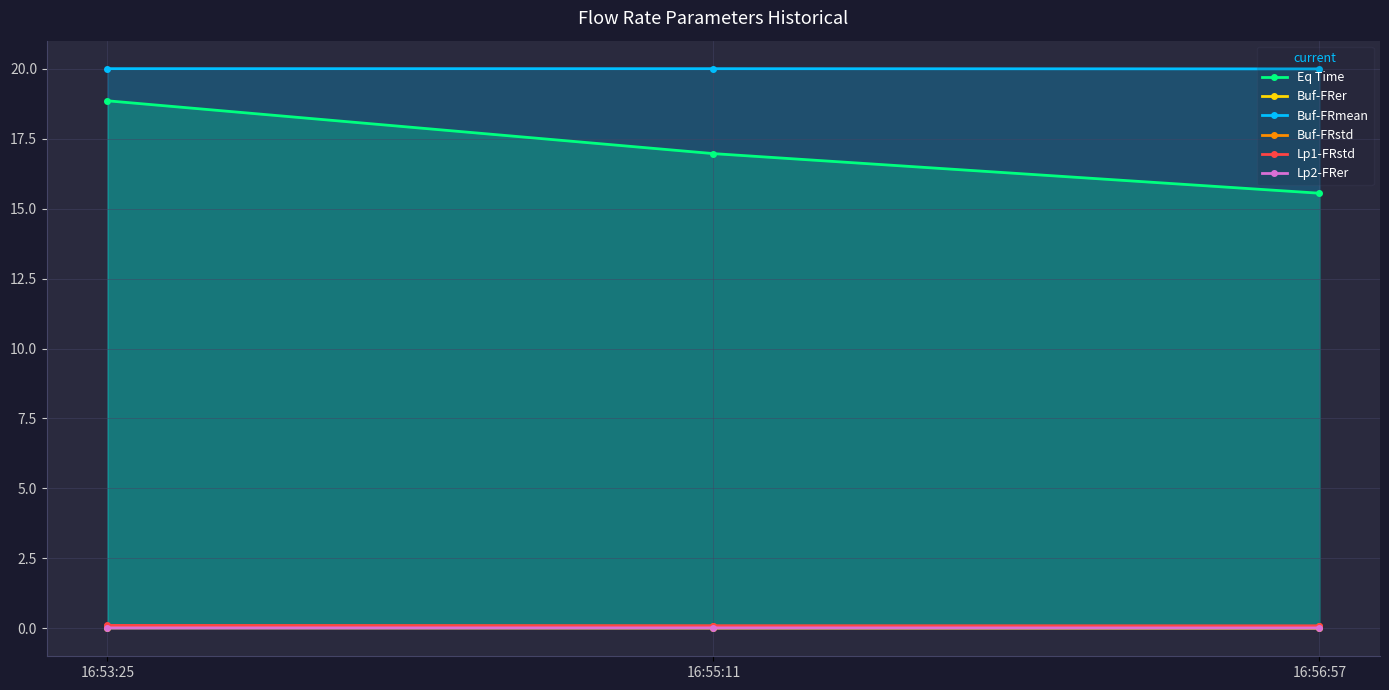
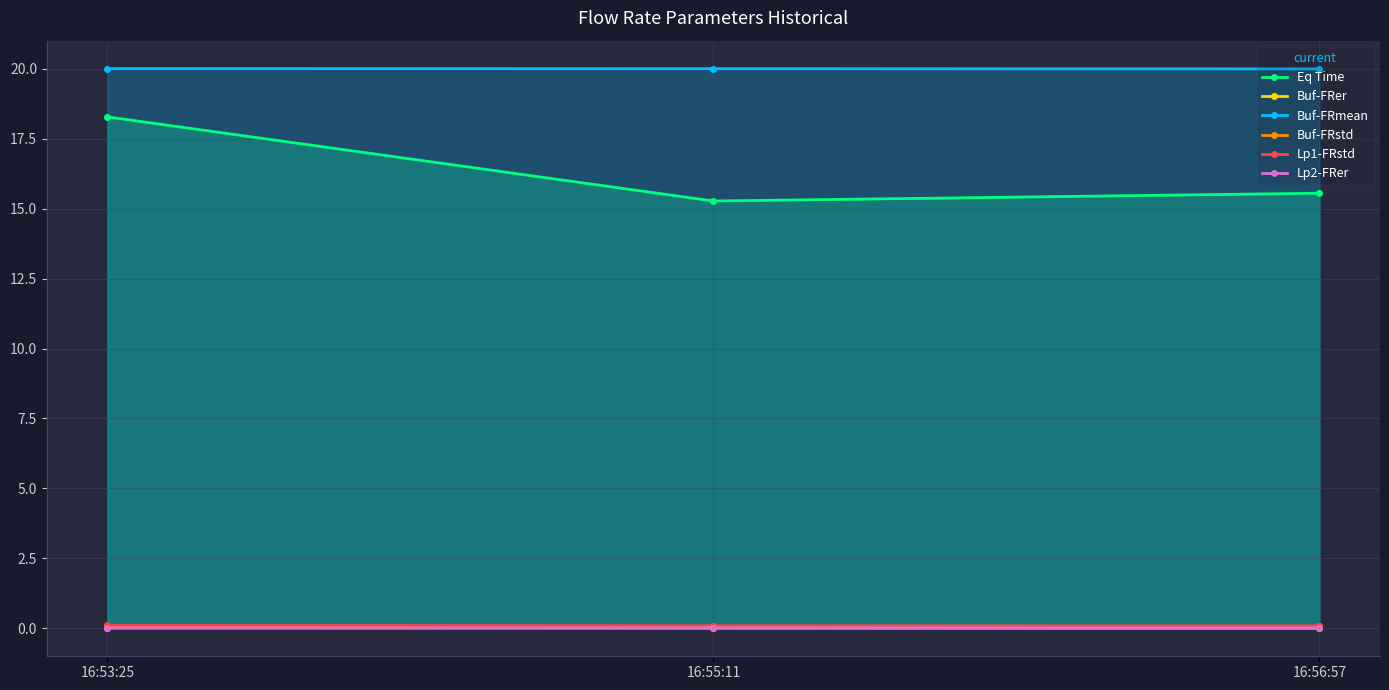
Eq Time, 16:53:25: 18.9 -> 18.3
Eq Time, 16:55:11: 17.0 -> 15.3
